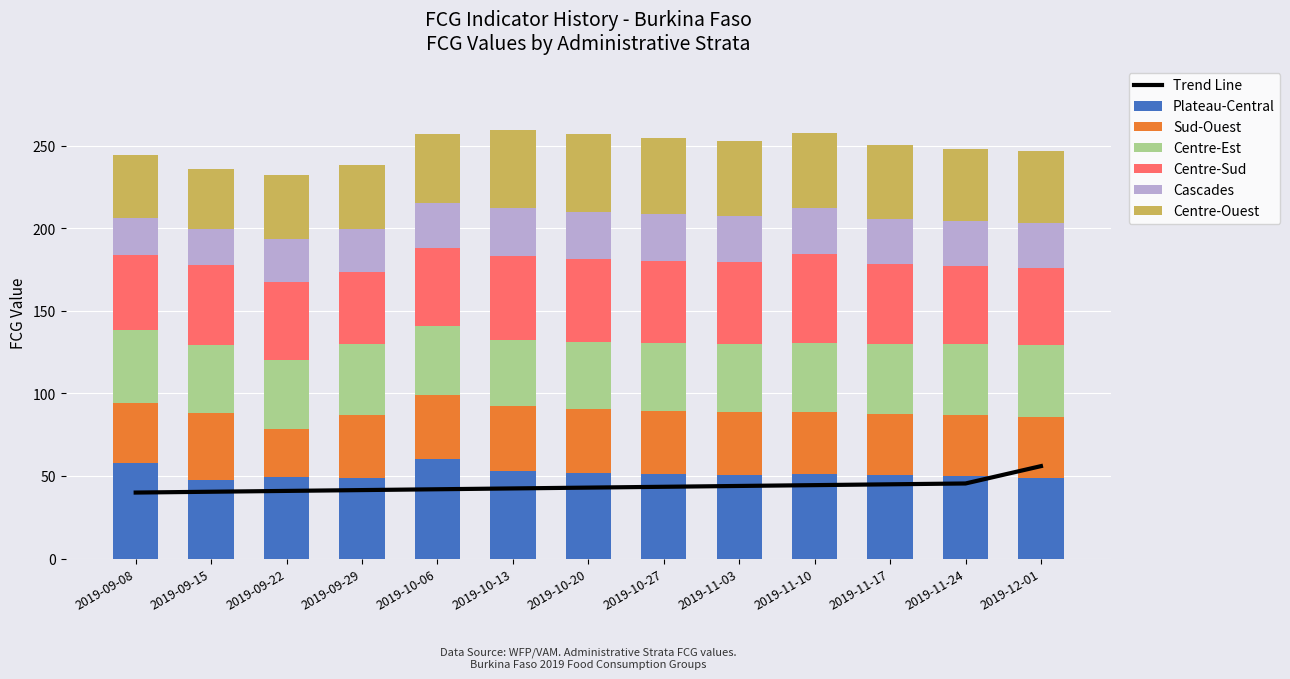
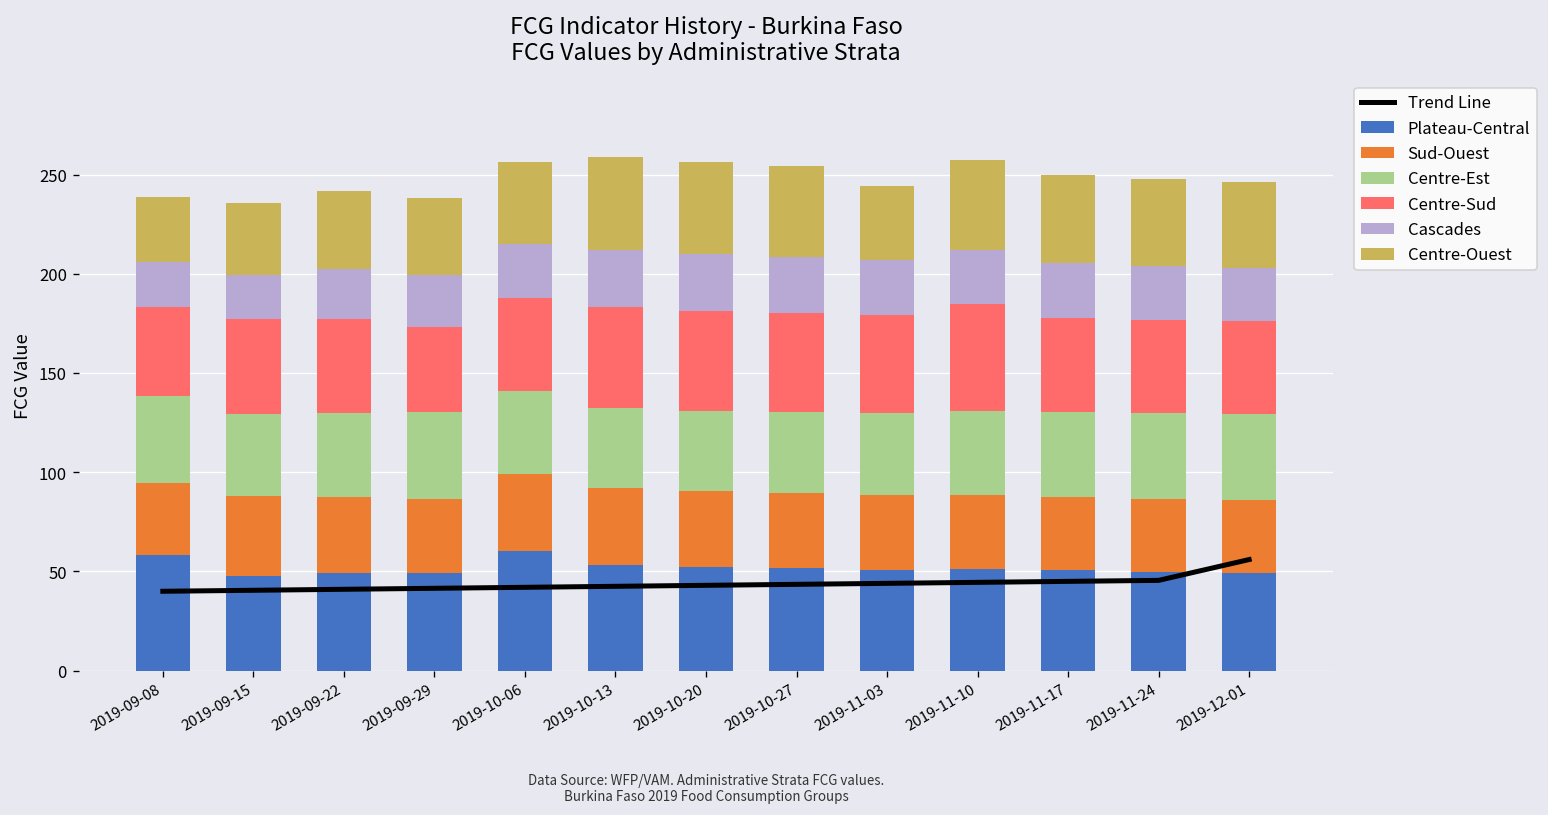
Centre-Ouest, 2019-09-08: 38 -> 33
Sud-Ouest, 2019-09-22: 29 -> 38
Centre-Ouest, 2019-11-03: 46 -> 37
